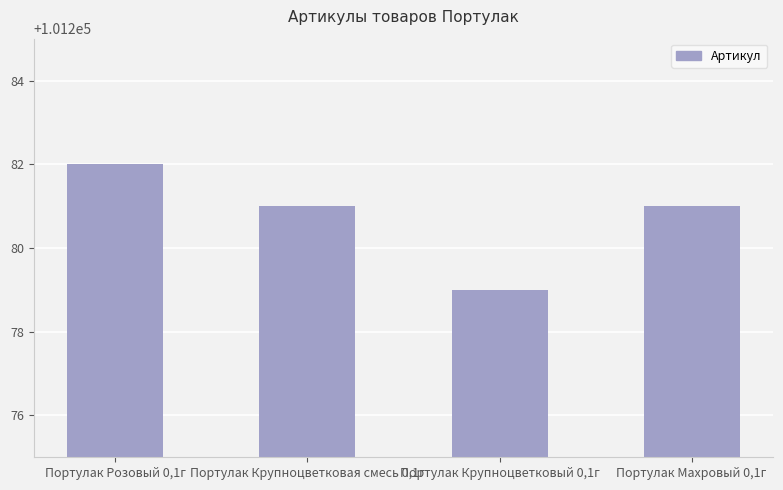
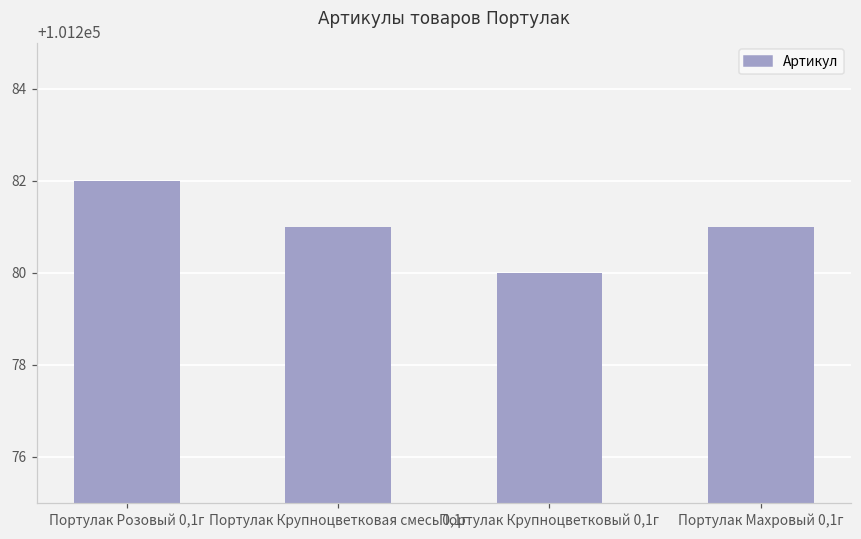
Портулак Крупноцветковый 0,1г: 101279 -> 101280
